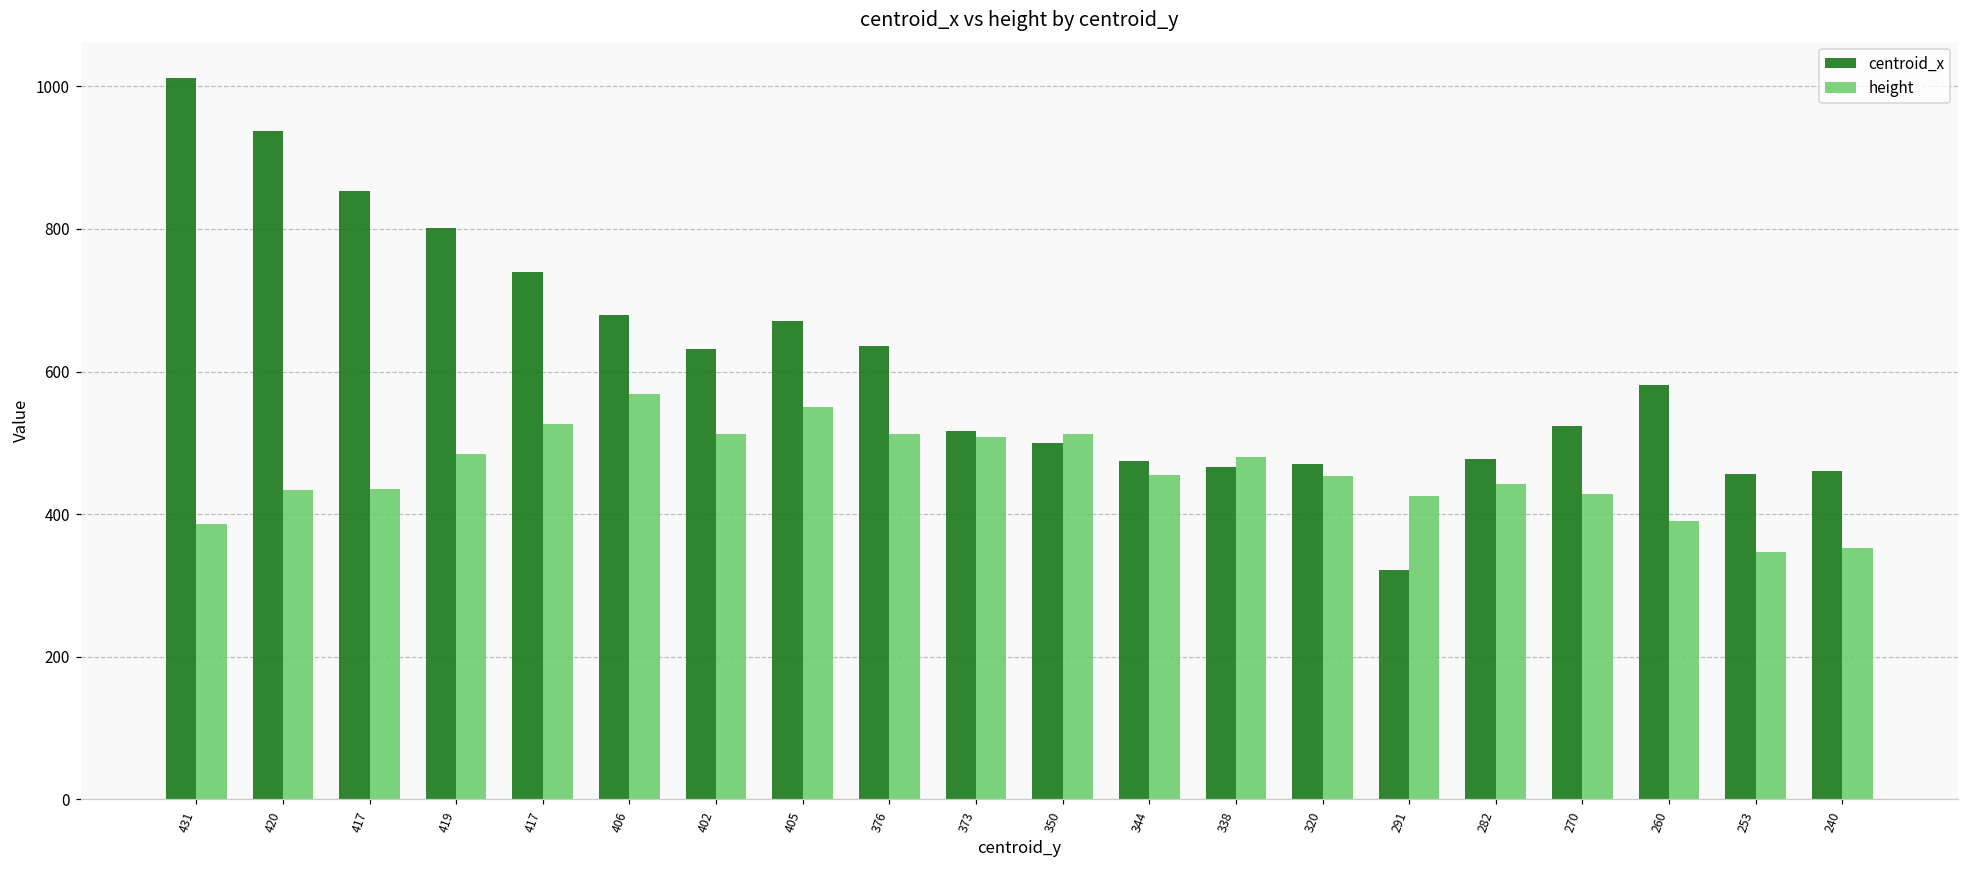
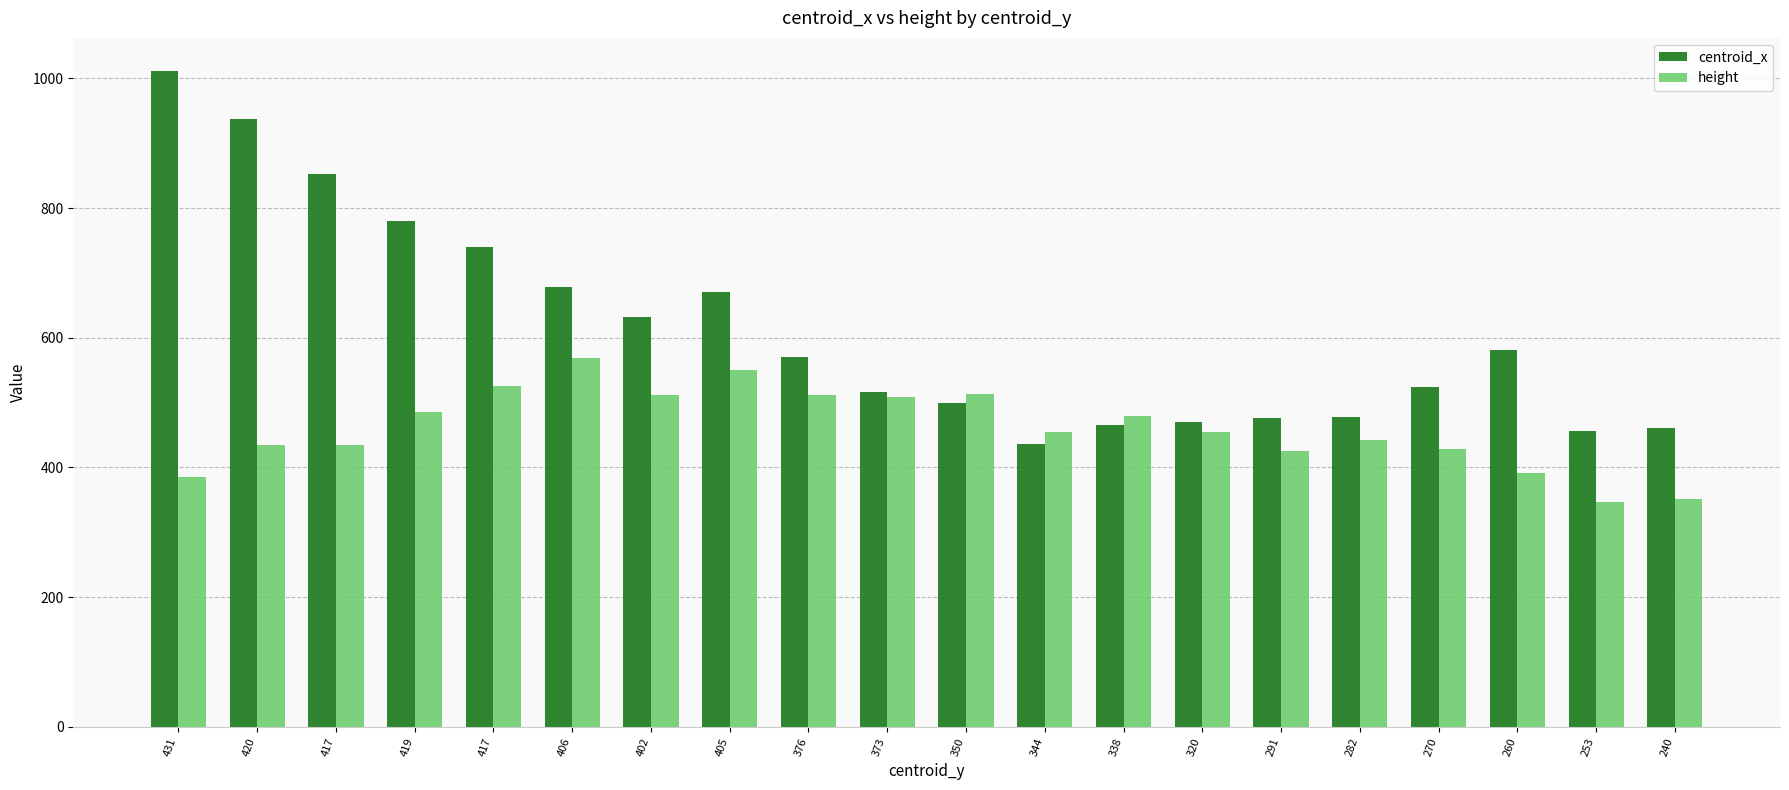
centroid_x, 419: 800 -> 780
centroid_x, 376: 640 -> 570
centroid_x, 344: 470 -> 440
centroid_x, 291: 320 -> 480
